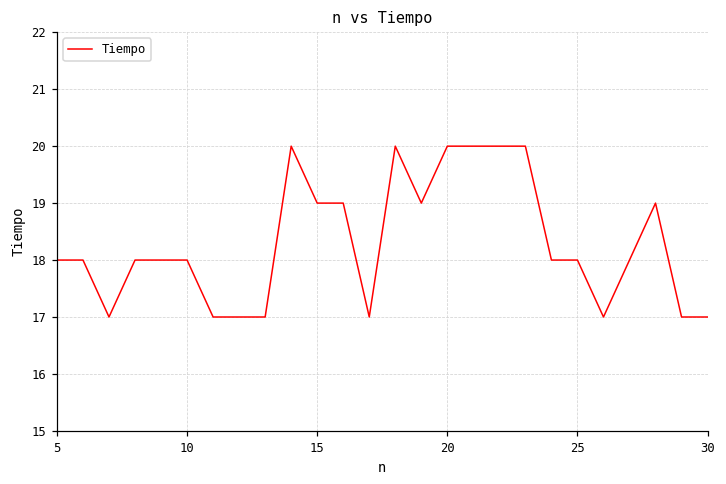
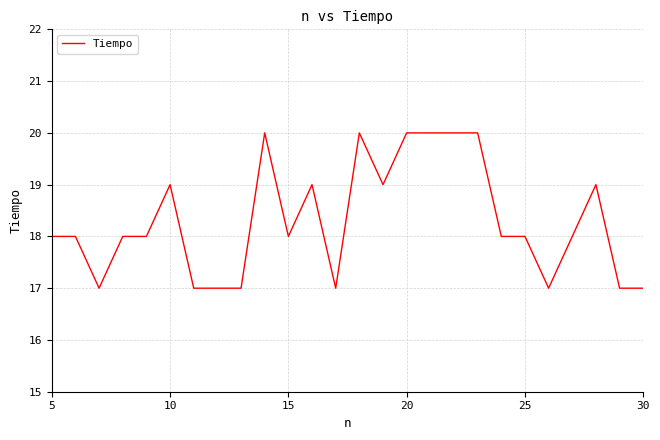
10: 18 -> 19
15: 19 -> 18
